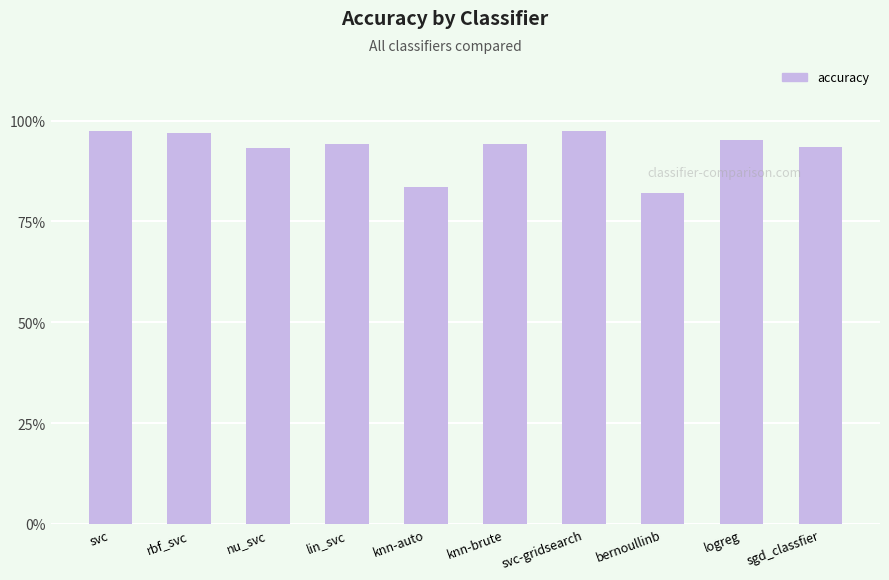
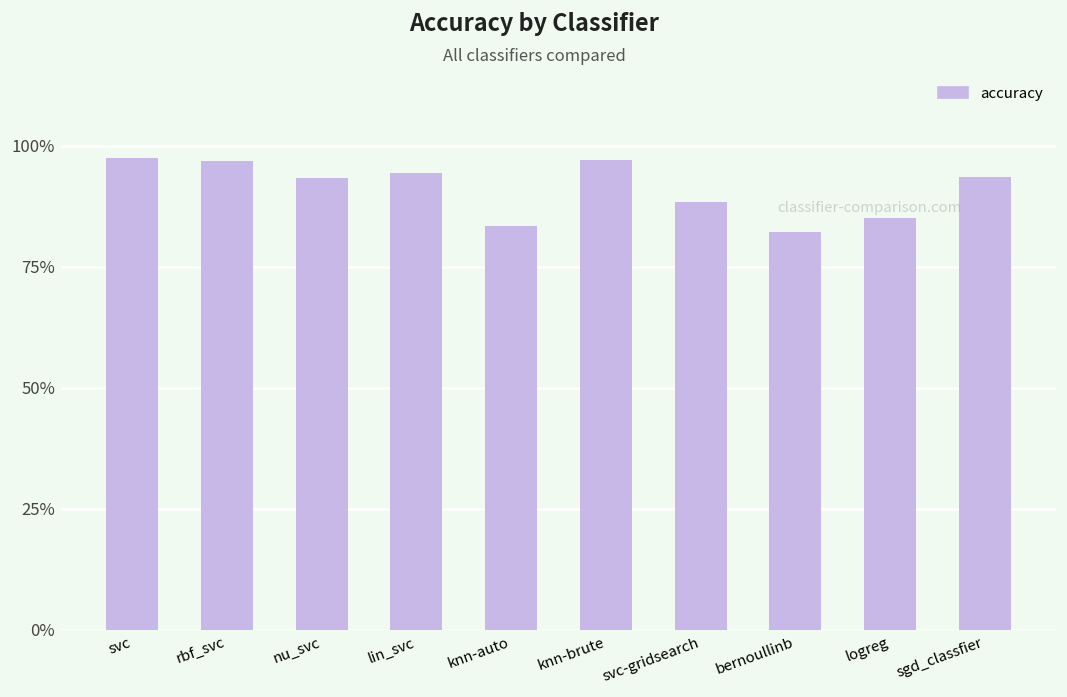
knn-brute: 94% -> 97%
svc-gridsearch: 97% -> 88%
logreg: 95% -> 85%
